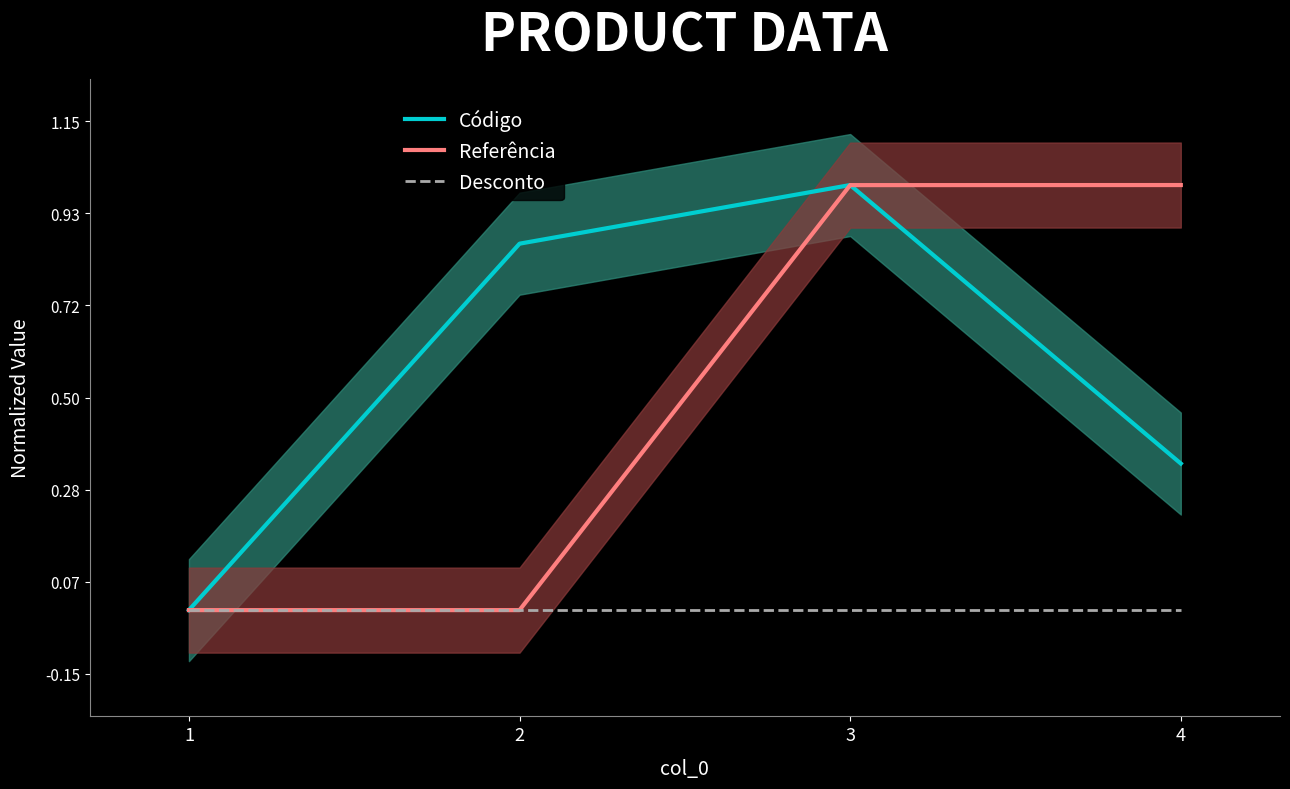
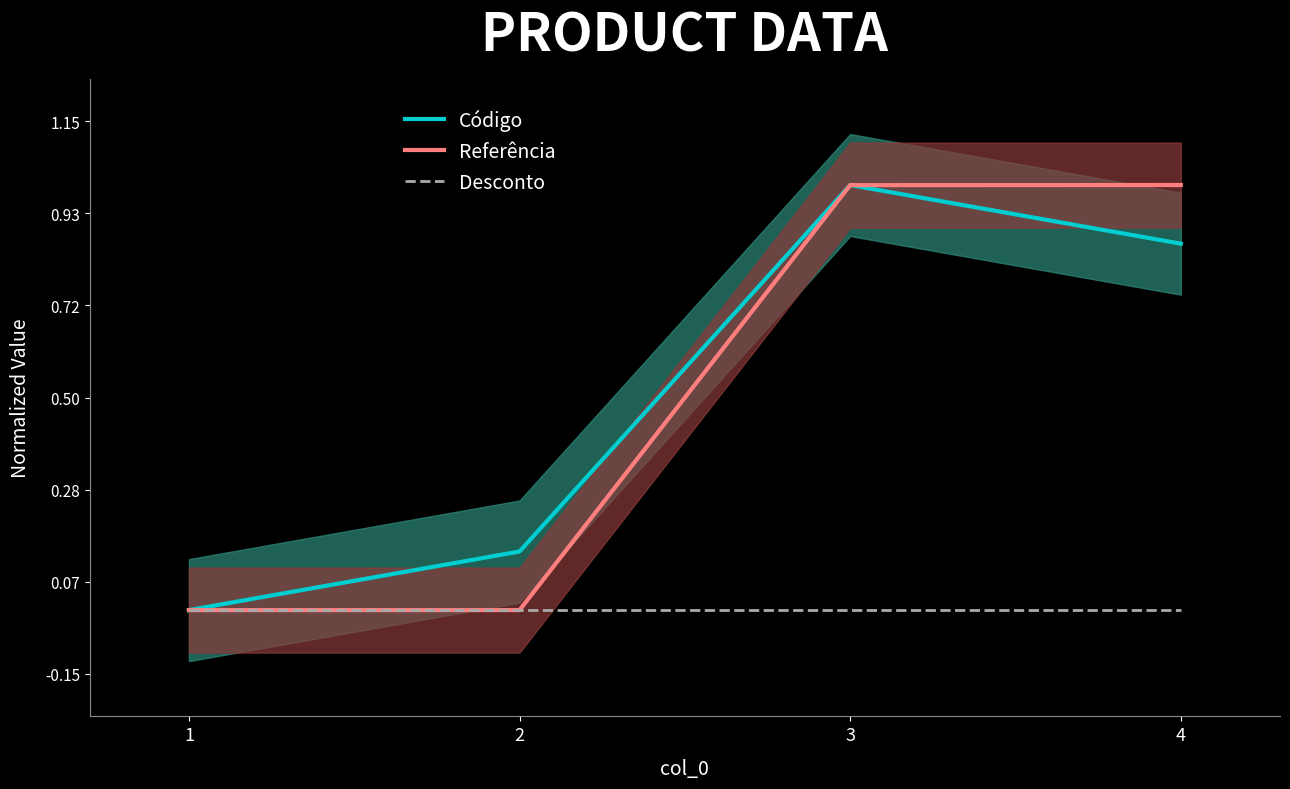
Código, 2: 0.86 -> 0.14
Código, 4: 0.34 -> 0.86
